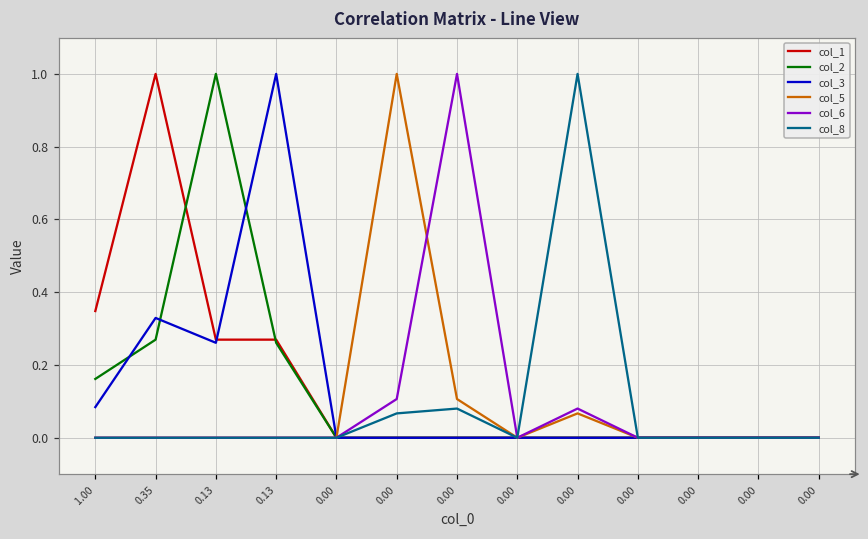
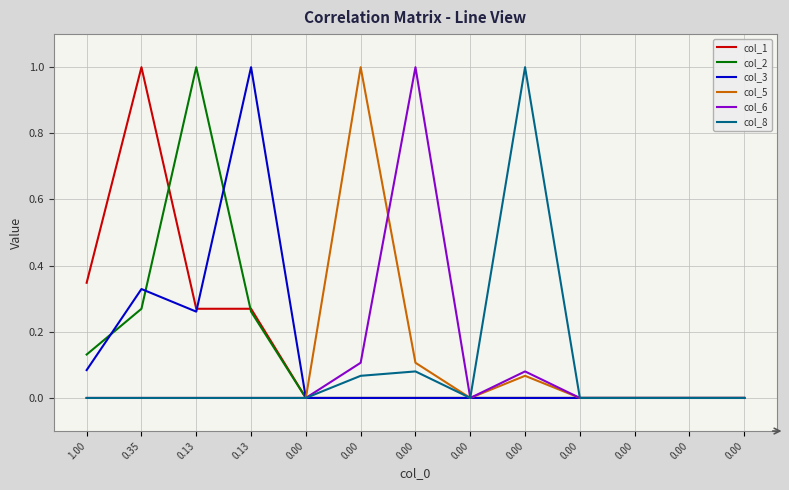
col_2, 1.00: 0.16 -> 0.13
